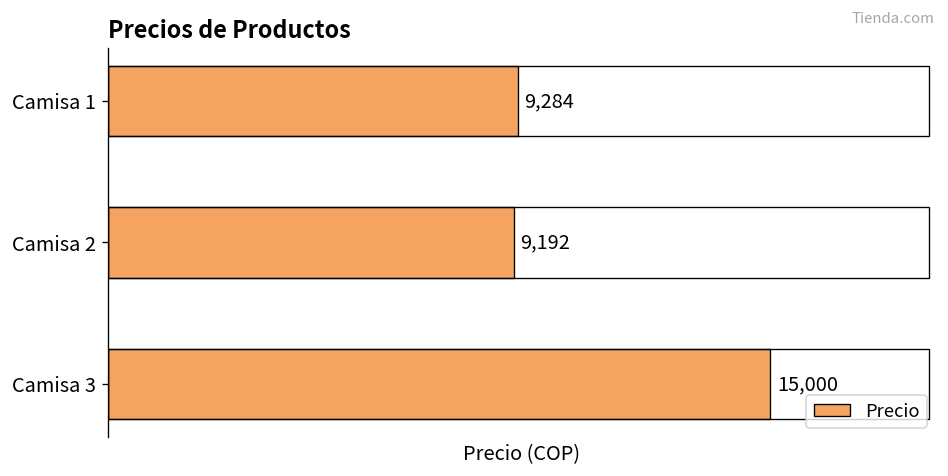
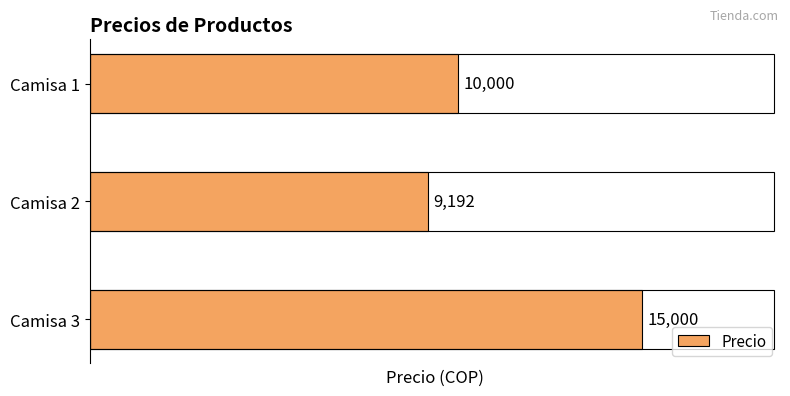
Camisa 1: 9,284 -> 10,000
